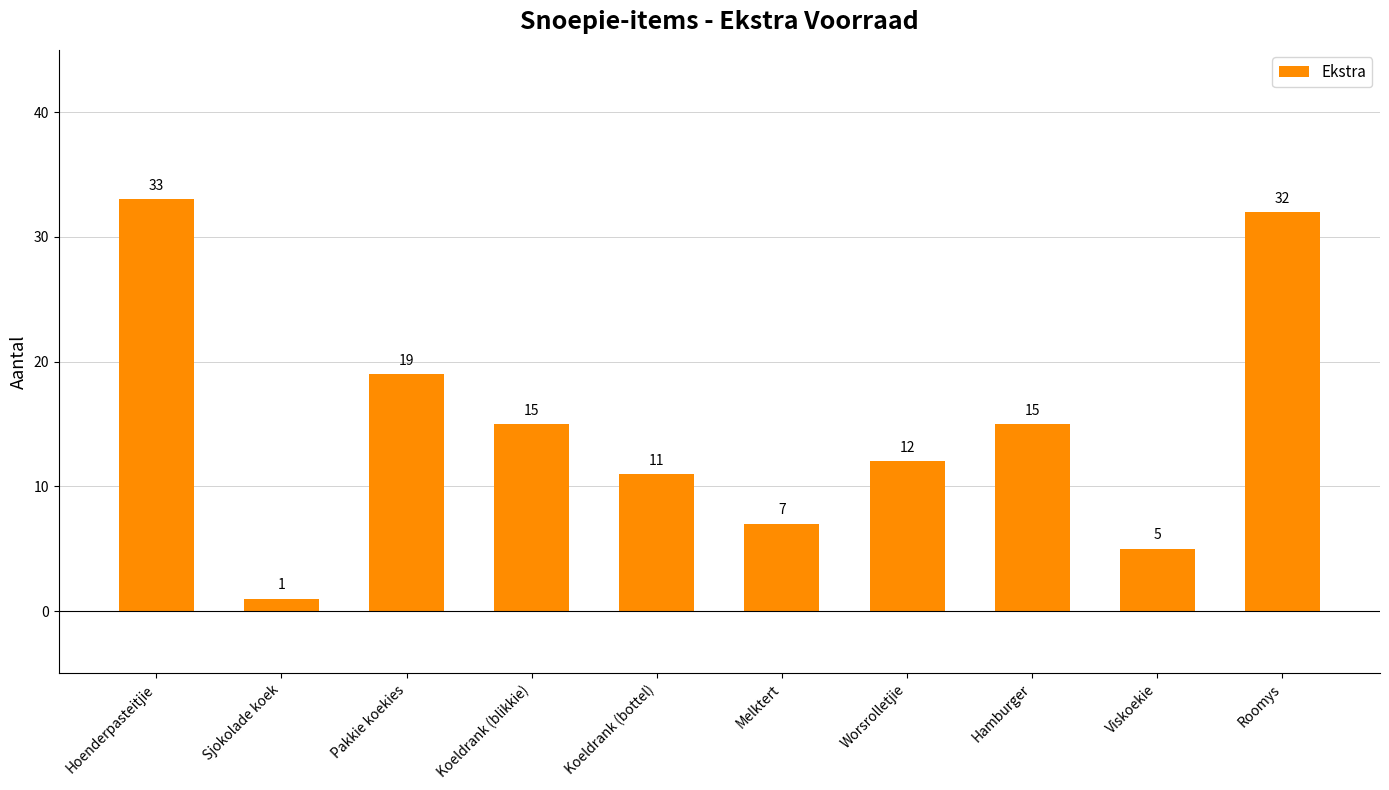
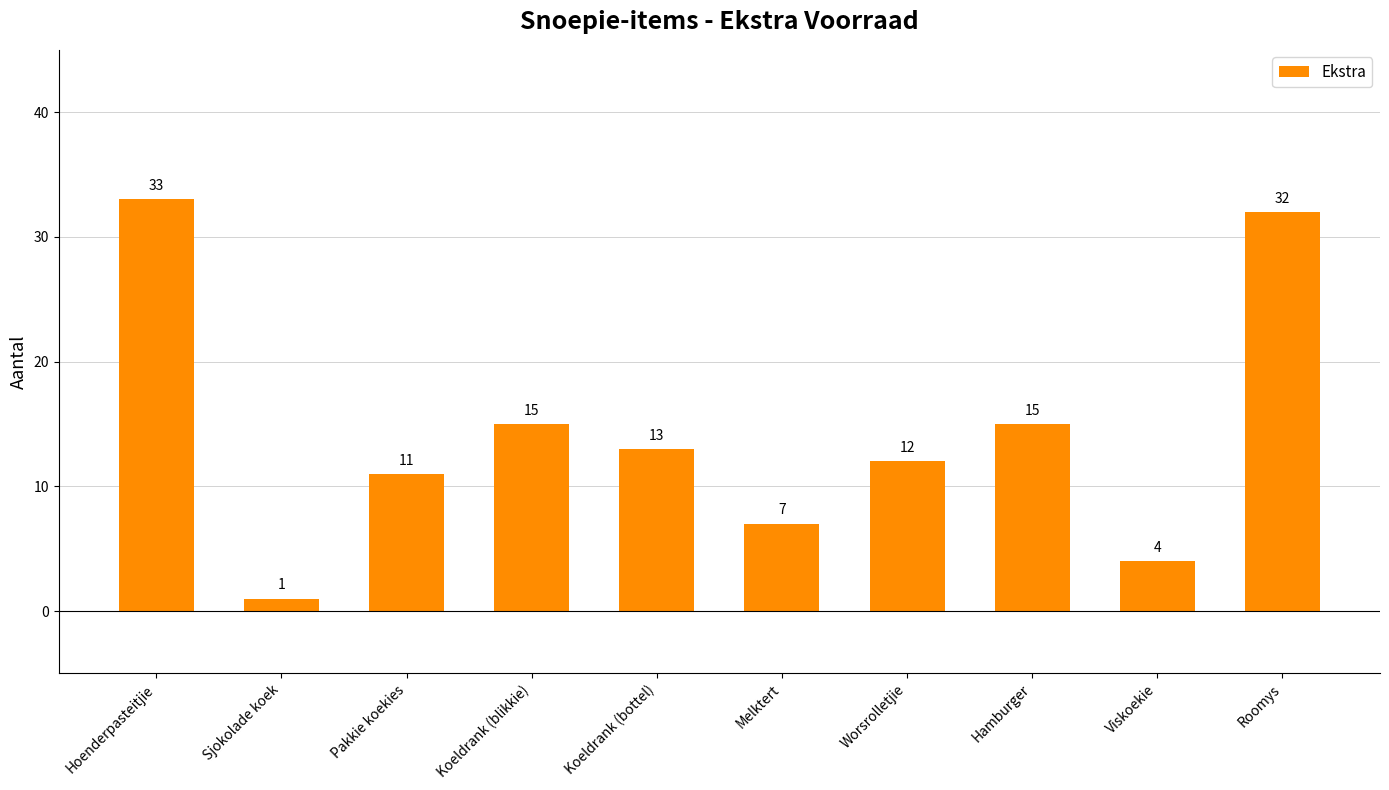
Pakkie koekies: 19 -> 11
Koeldrank (bottel): 11 -> 13
Viskoekie: 5 -> 4
